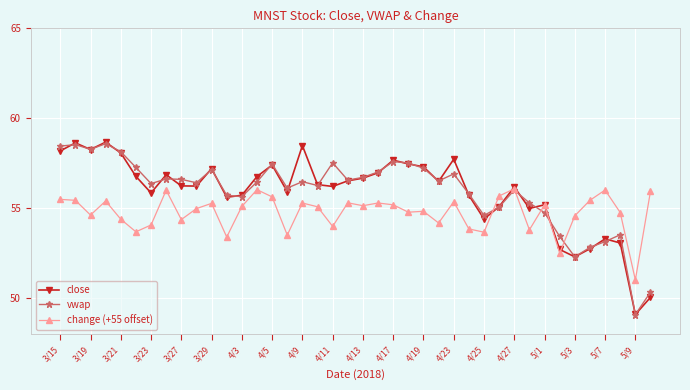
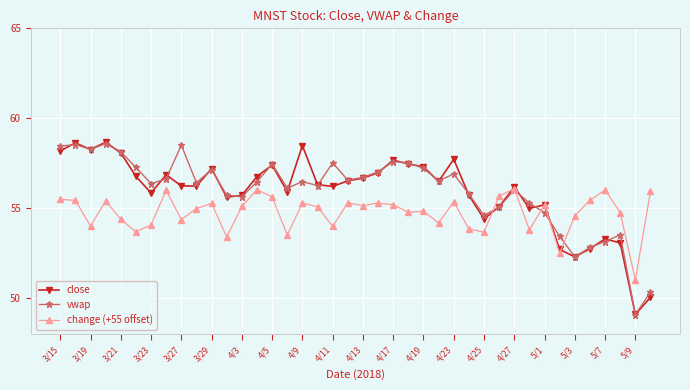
change (+55 offset), 3/19: 54.6 -> 54.0
vwap, 3/27: 56.6 -> 58.5
